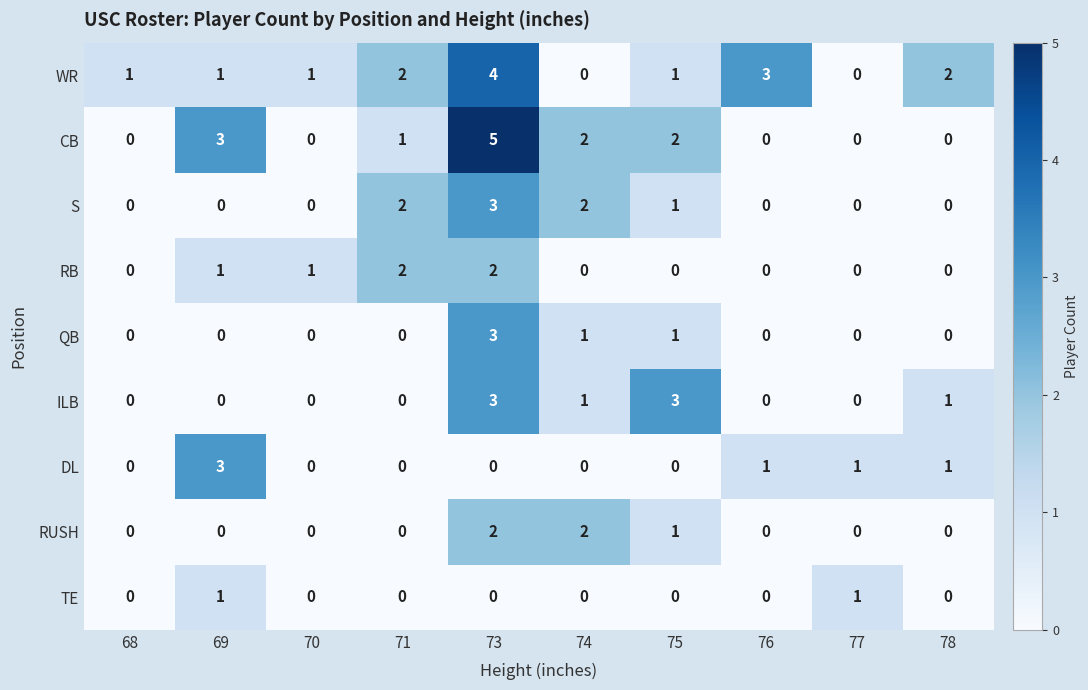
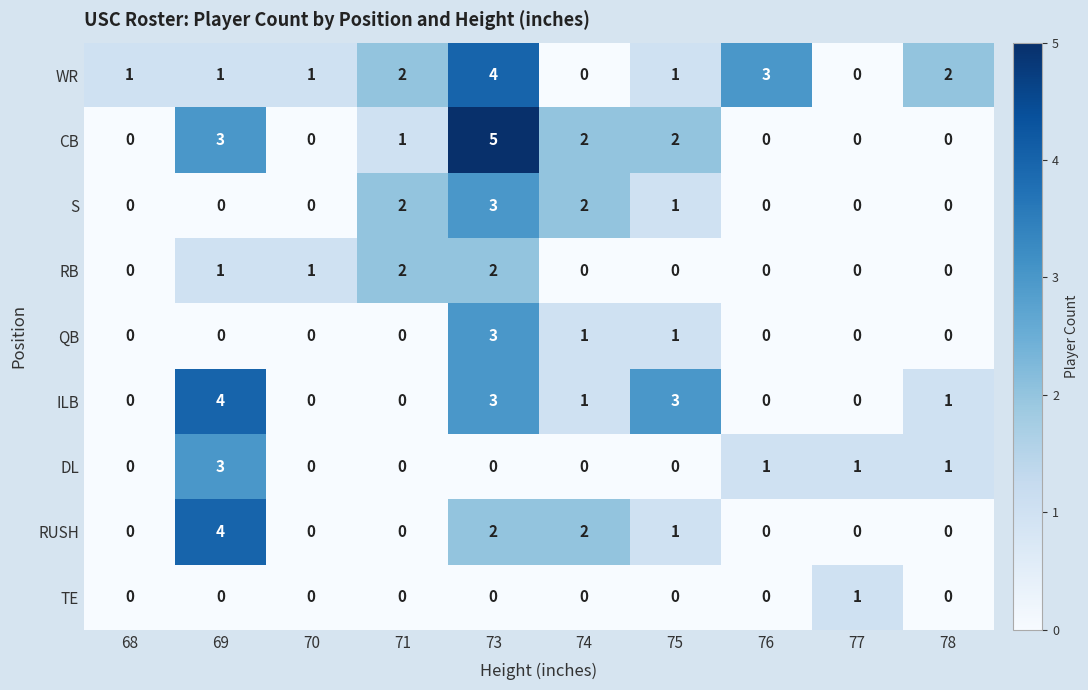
ILB, 69: 0 -> 4
RUSH, 69: 0 -> 4
TE, 69: 1 -> 0
